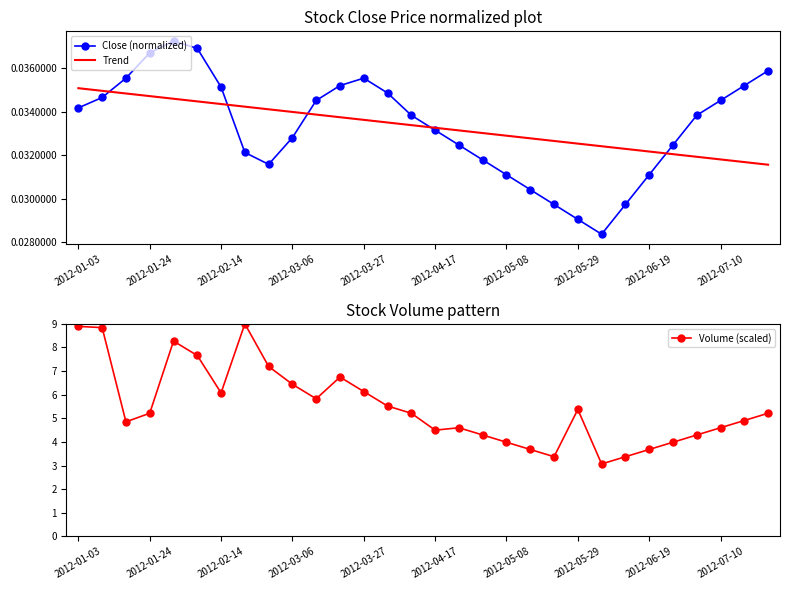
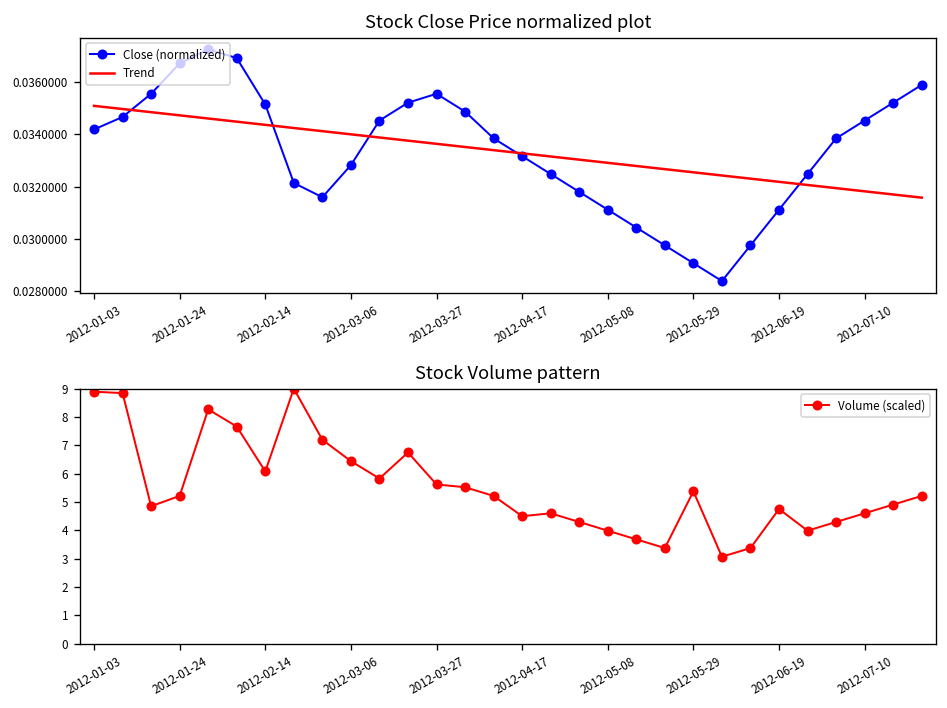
Stock Volume pattern, 2012-03-27: 6.1 -> 5.6
Stock Volume pattern, 2012-06-19: 3.7 -> 4.7
